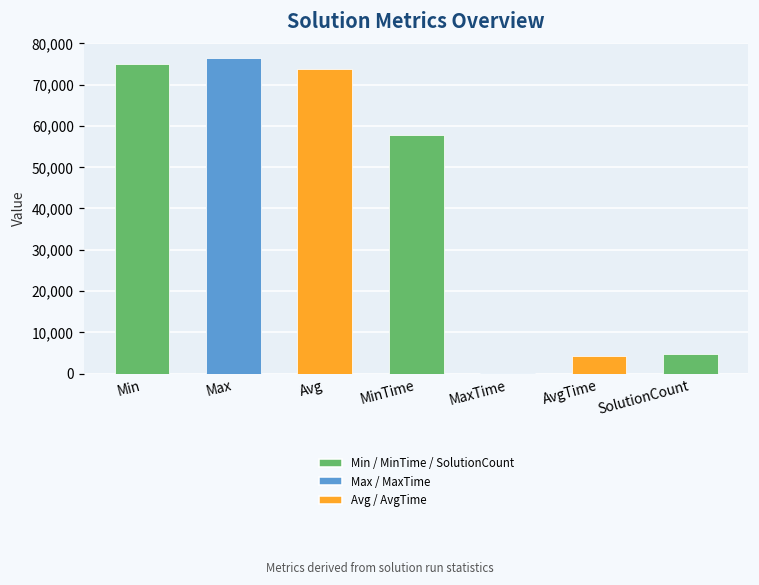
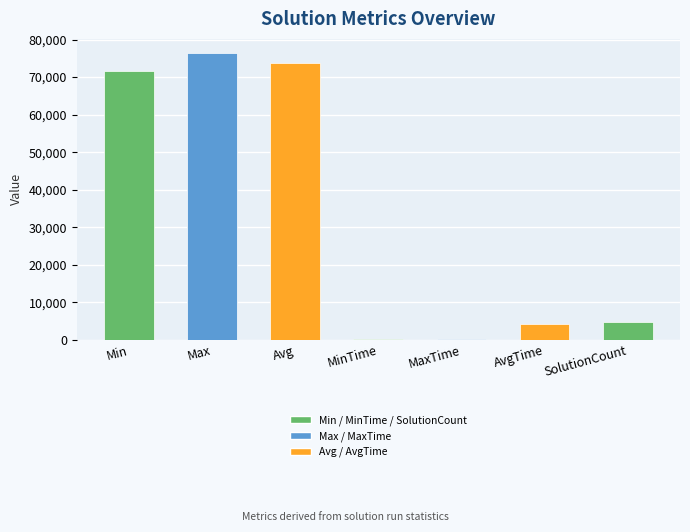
Min: 75,000 -> 72,000
MinTime: 58,000 -> 0
